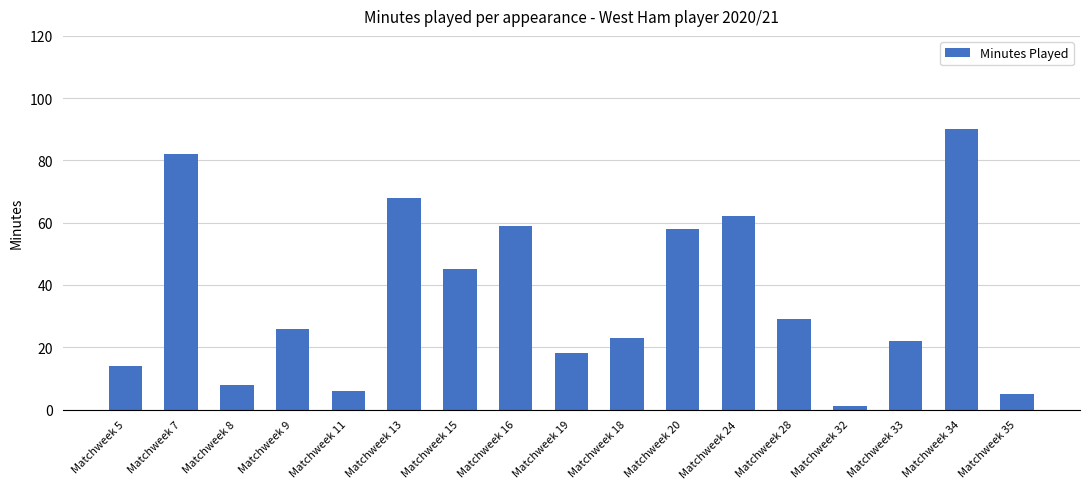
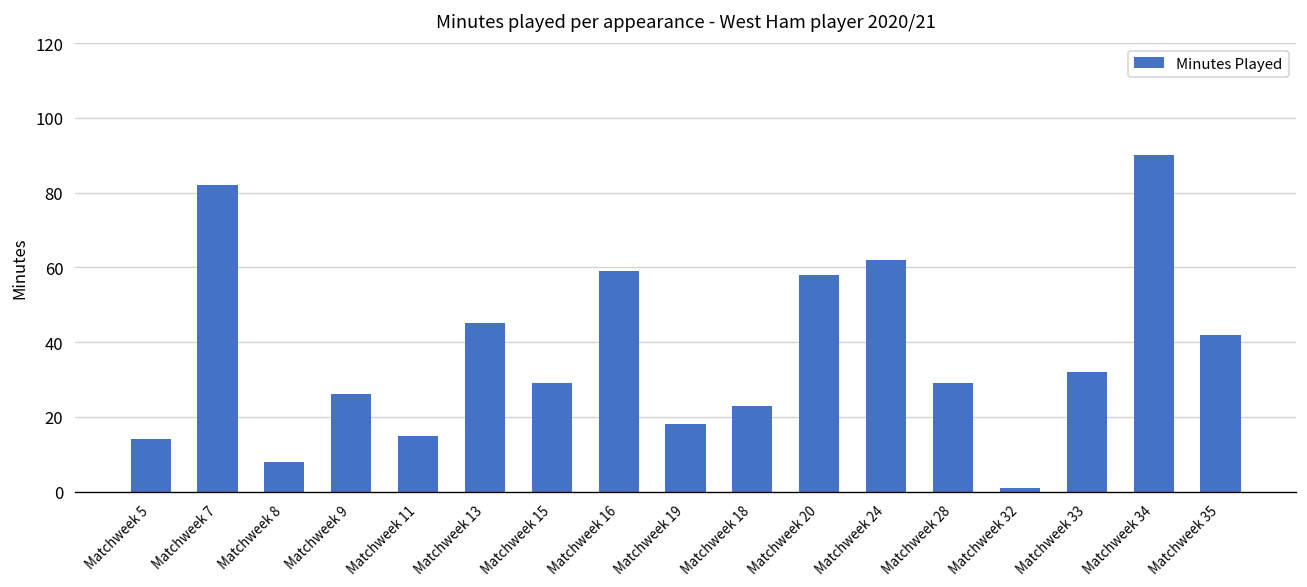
Matchweek 11: 6 -> 15
Matchweek 13: 68 -> 45
Matchweek 15: 45 -> 29
Matchweek 33: 22 -> 32
Matchweek 35: 5 -> 42
